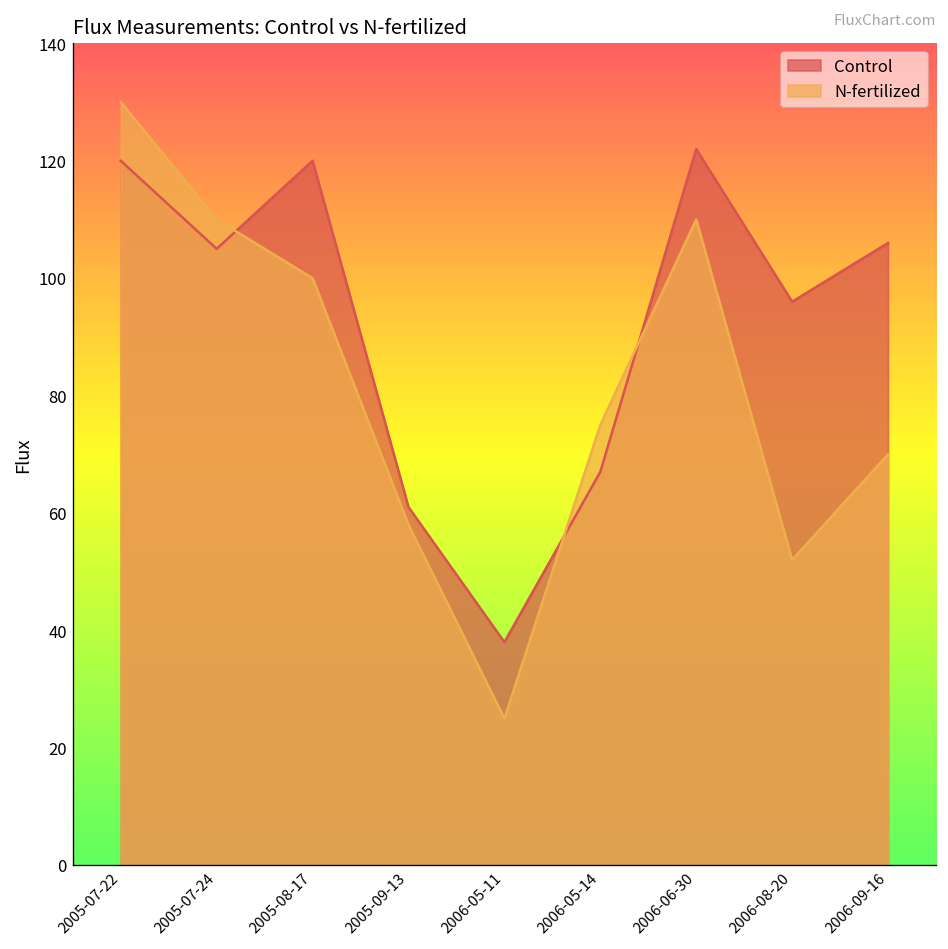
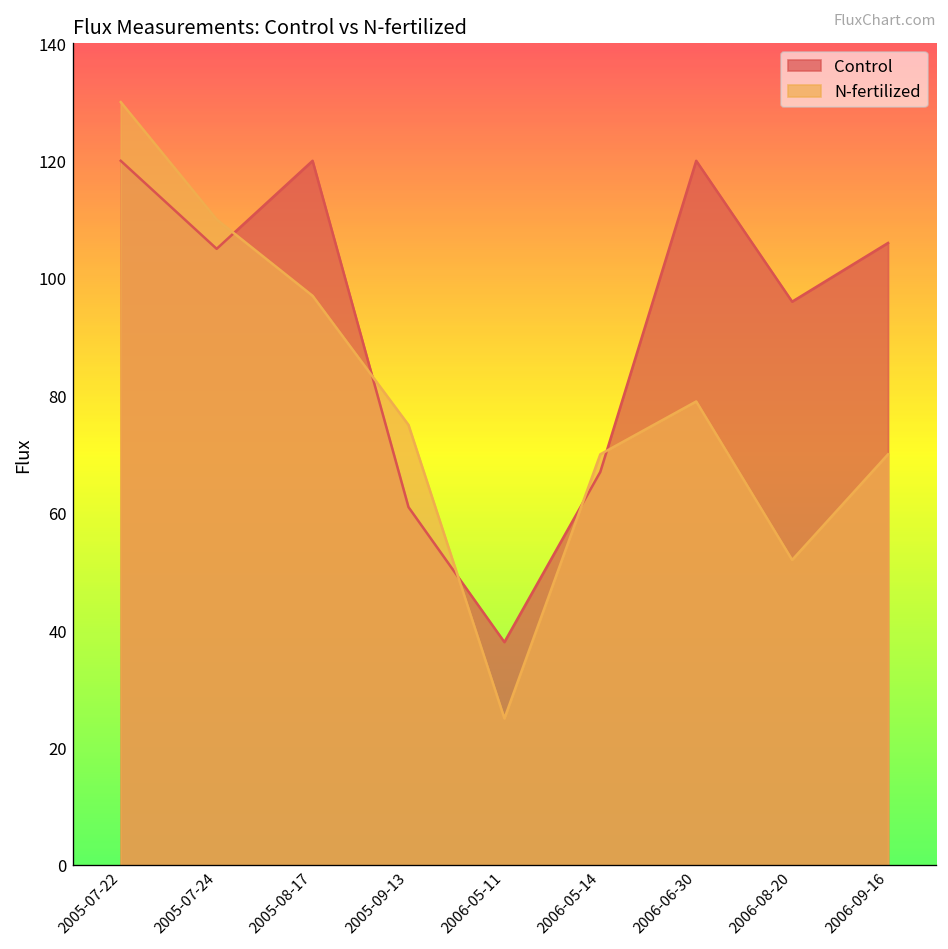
N-fertilized, 2005-08-17: 100 -> 97
N-fertilized, 2005-09-13: 58 -> 75
N-fertilized, 2006-05-14: 75 -> 70
Control, 2006-06-30: 122 -> 120
N-fertilized, 2006-06-30: 110 -> 79
